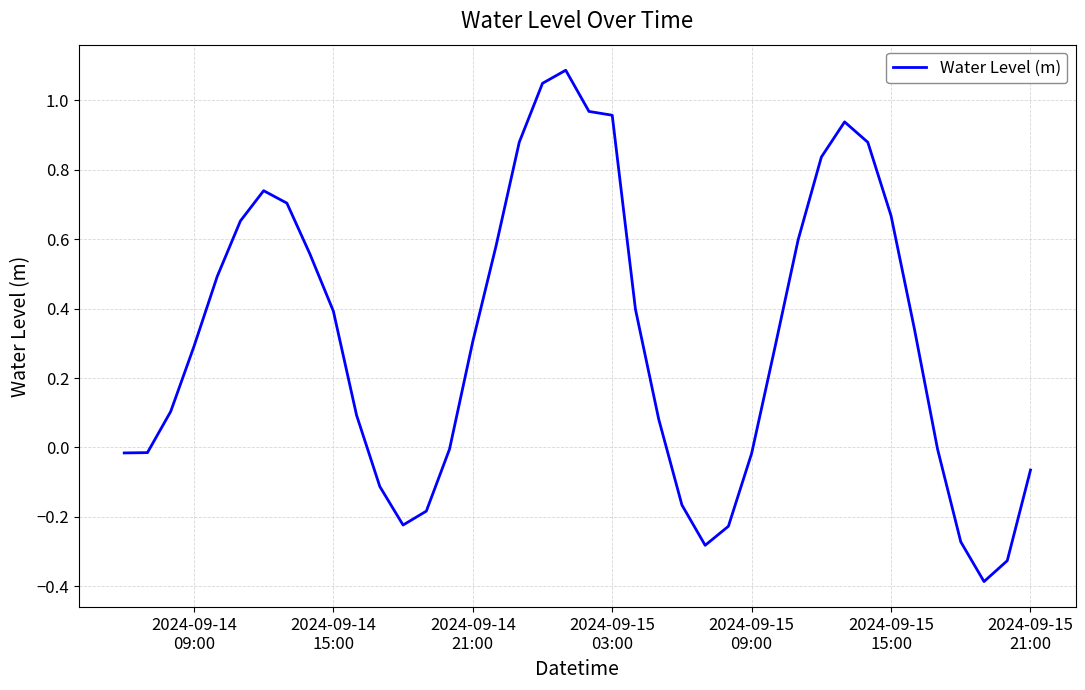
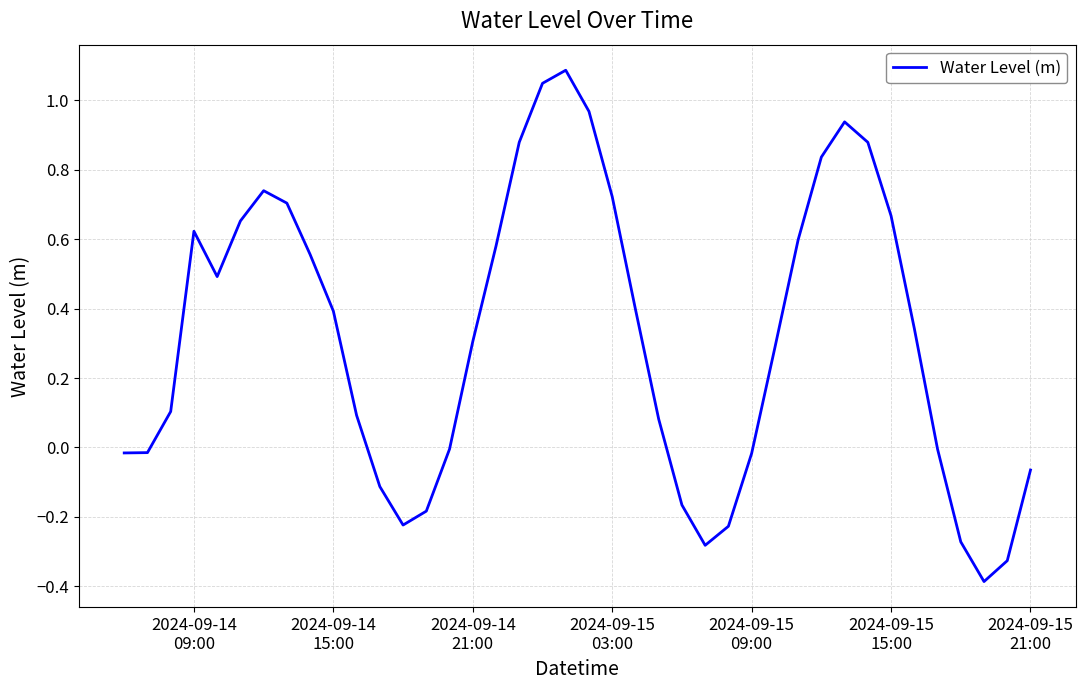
2024-09-14 09:00: 0.29 -> 0.62
2024-09-15 03:00: 0.96 -> 0.72
